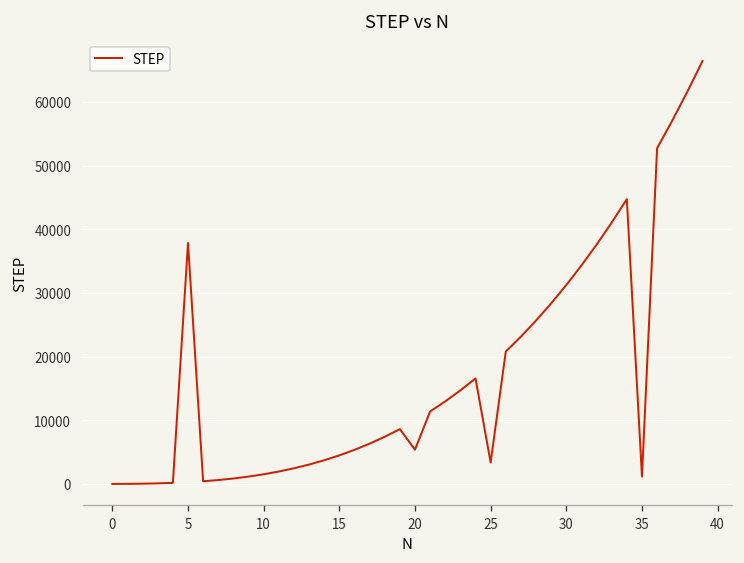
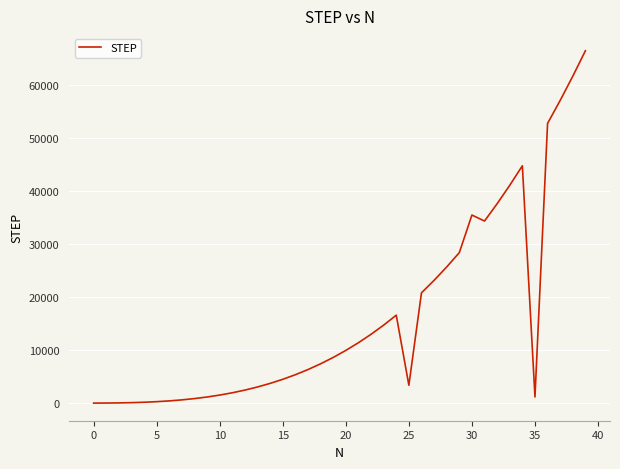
5: 38000 -> 0
20: 5000 -> 10000
30: 31000 -> 35000
